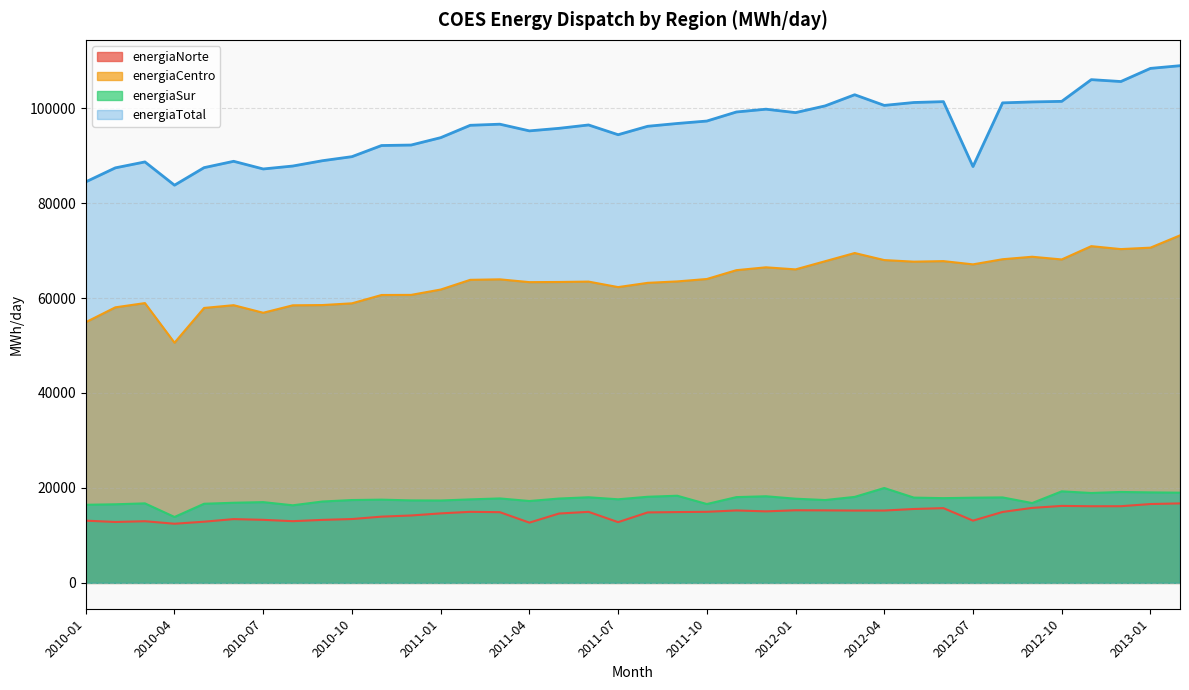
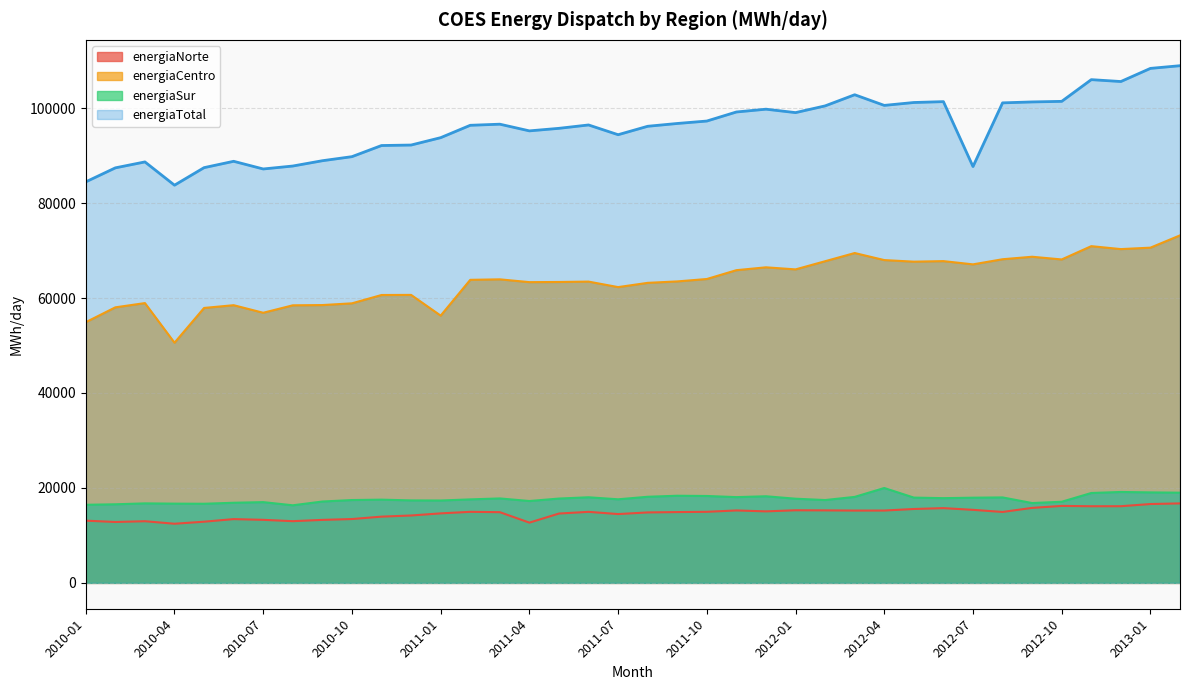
energiaSur, 2010-04: 14000 -> 17000
energiaCentro, 2011-01: 62000 -> 56000
energiaNorte, 2011-07: 13000 -> 14000
energiaSur, 2011-10: 17000 -> 18000
energiaNorte, 2012-07: 13000 -> 15000
energiaSur, 2012-10: 19000 -> 17000
